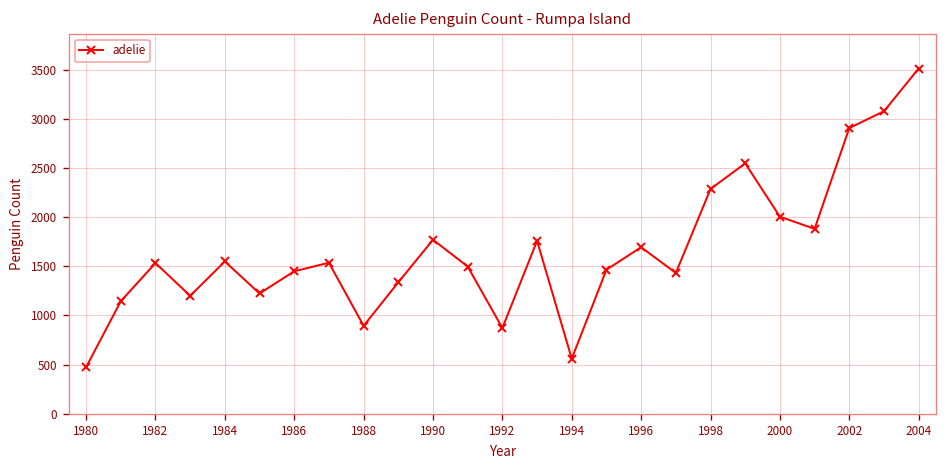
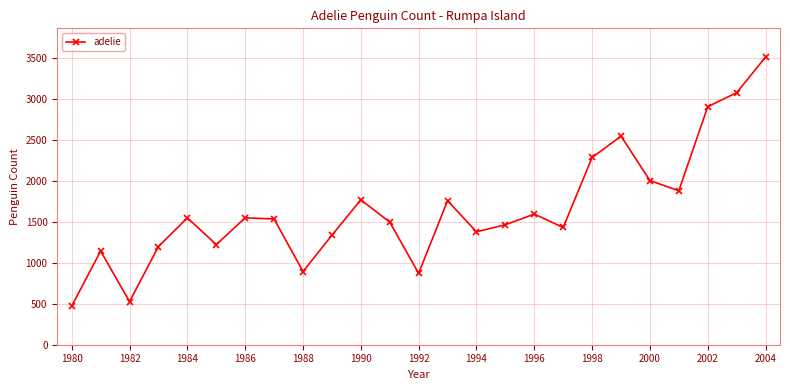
1982: 1500 -> 500
1986: 1500 -> 1600
1994: 600 -> 1400
1996: 1700 -> 1600
